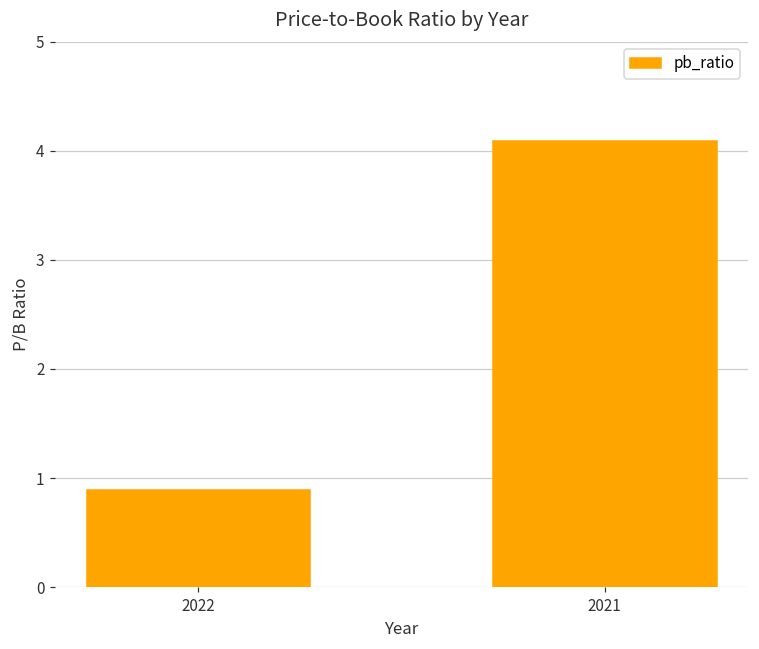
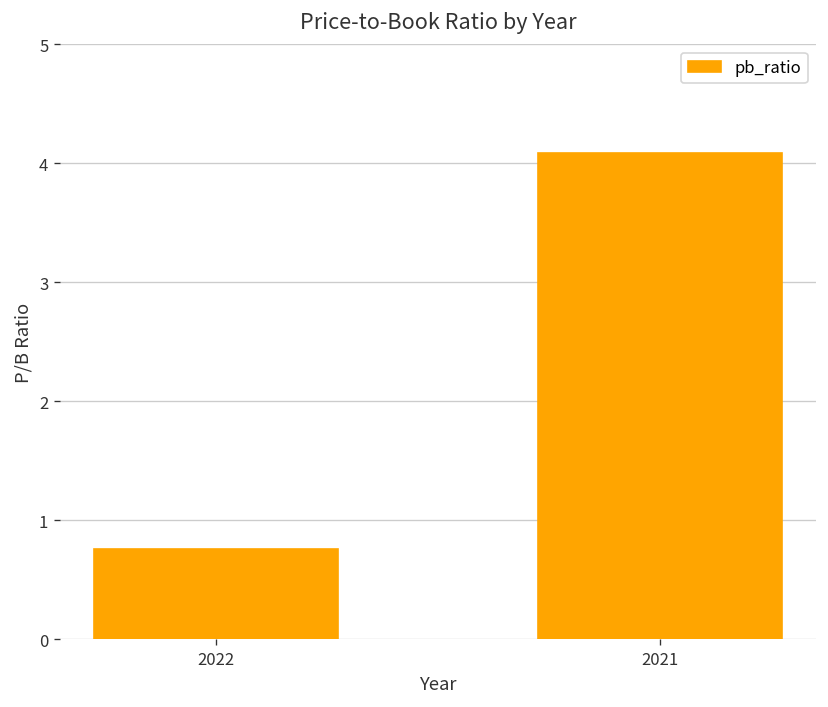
2022: 0.9 -> 0.8
